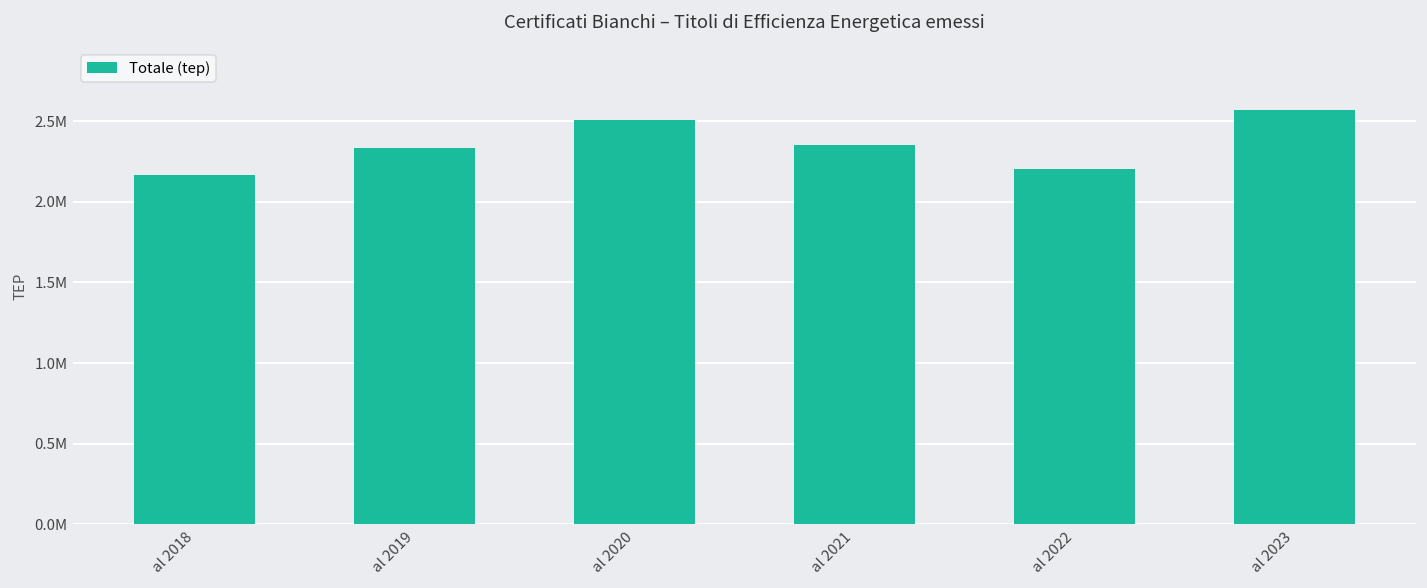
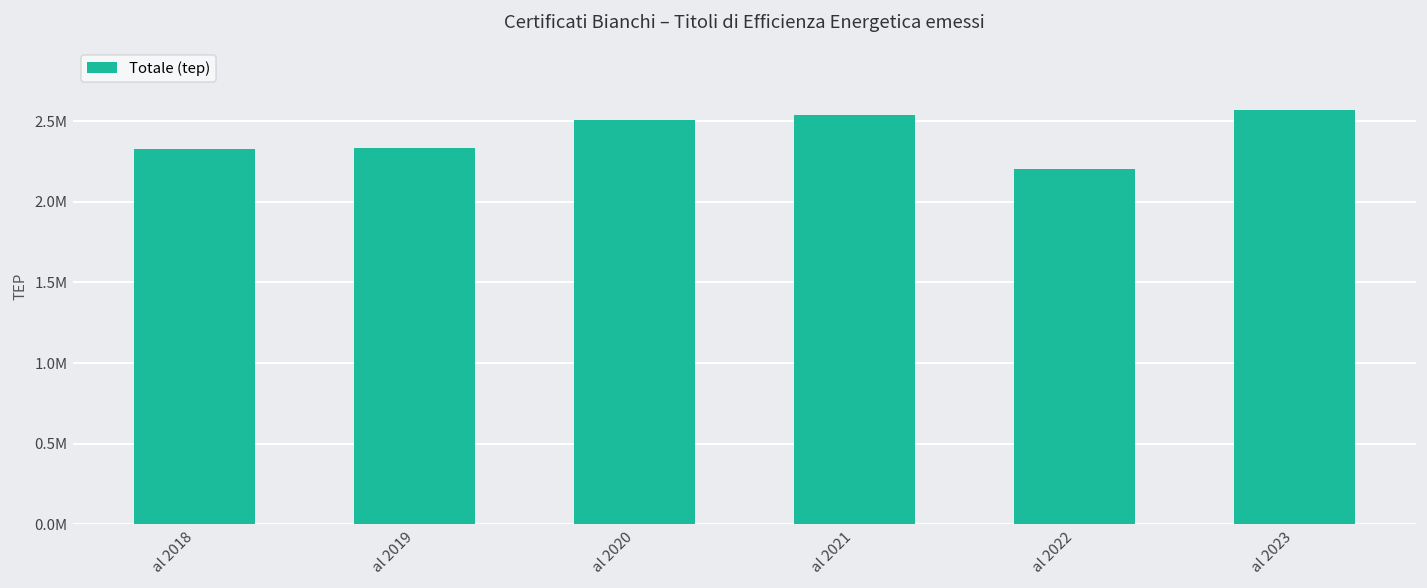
al 2018: 2160000 -> 2330000
al 2021: 2350000 -> 2540000
